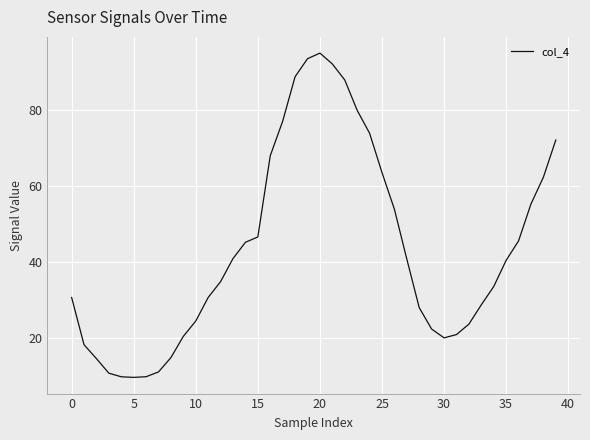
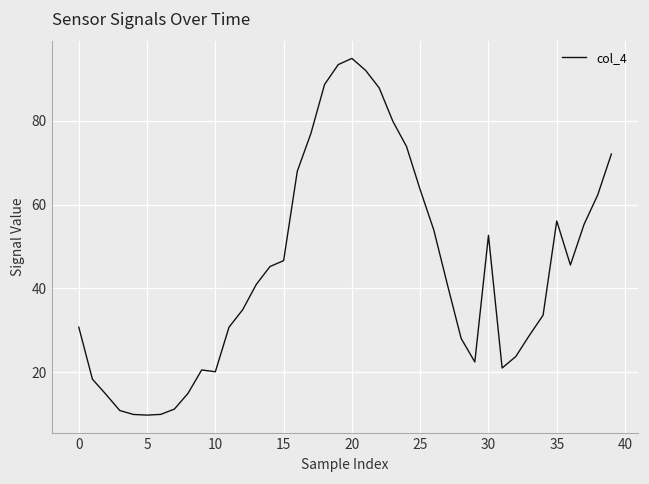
10: 25 -> 20
30: 20 -> 53
35: 40 -> 56
